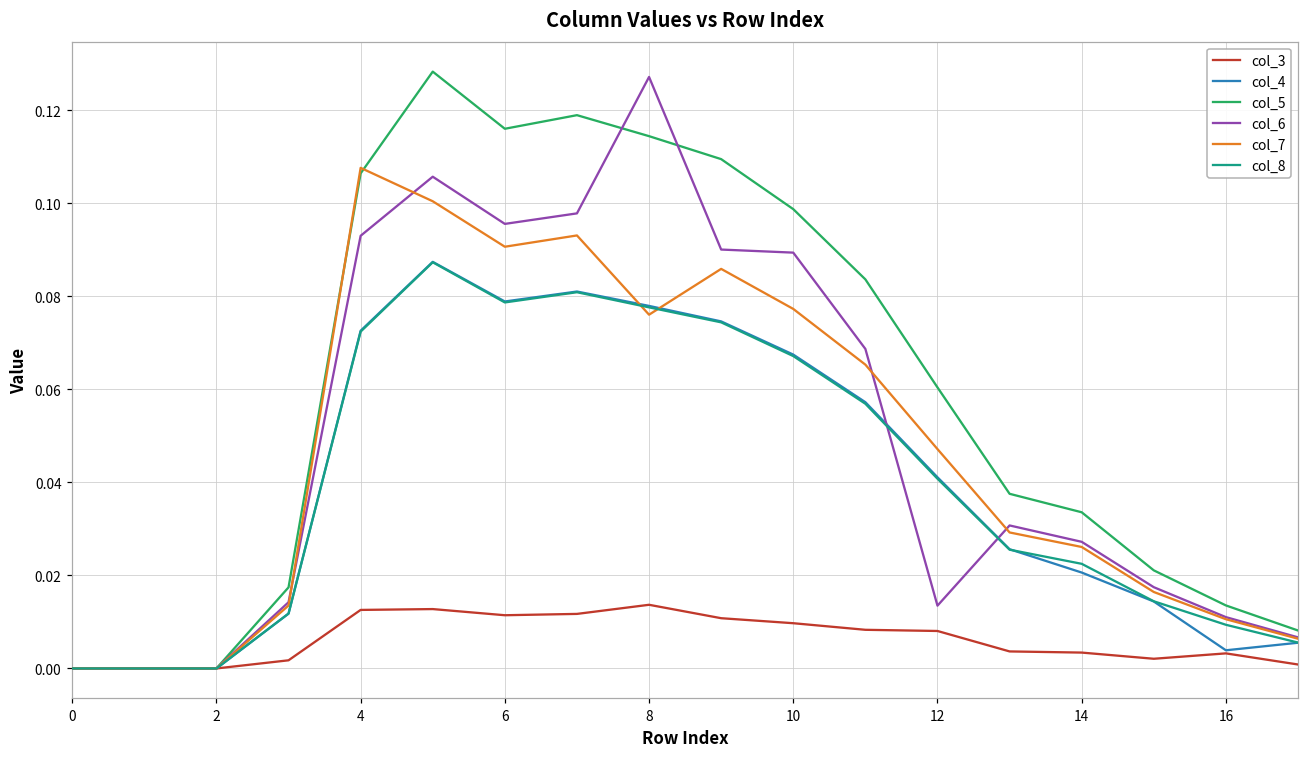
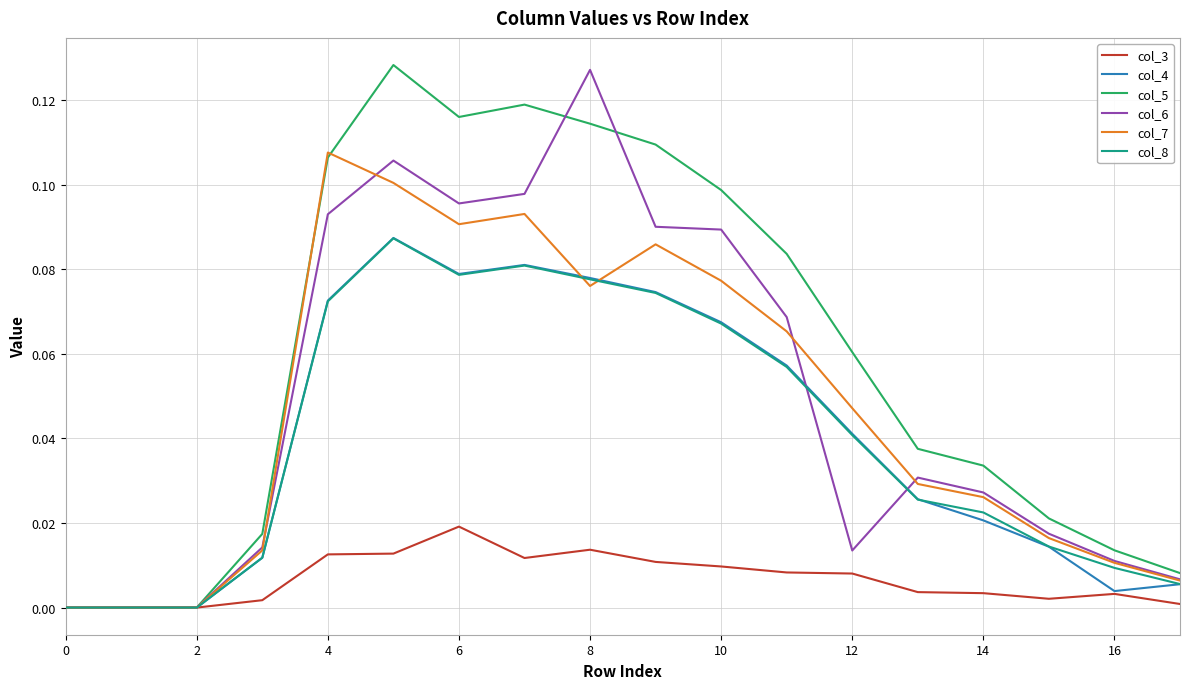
col_3, 6: 0.011 -> 0.019
